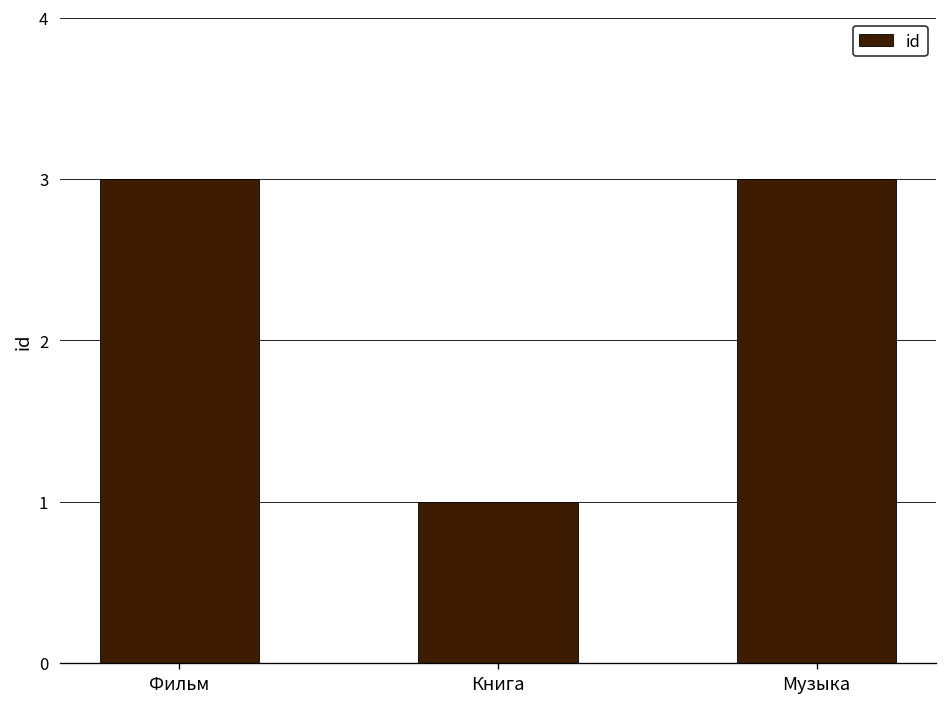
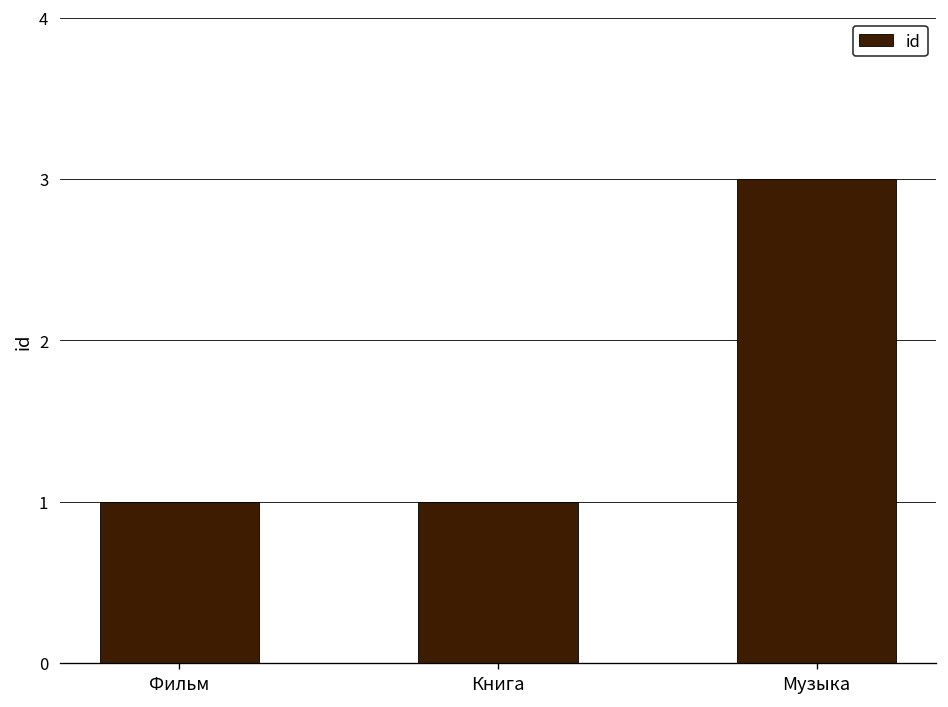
Фильм: 3 -> 1
